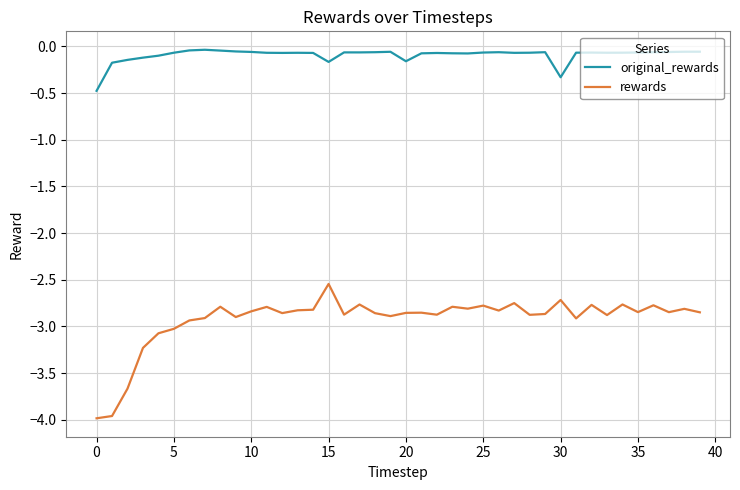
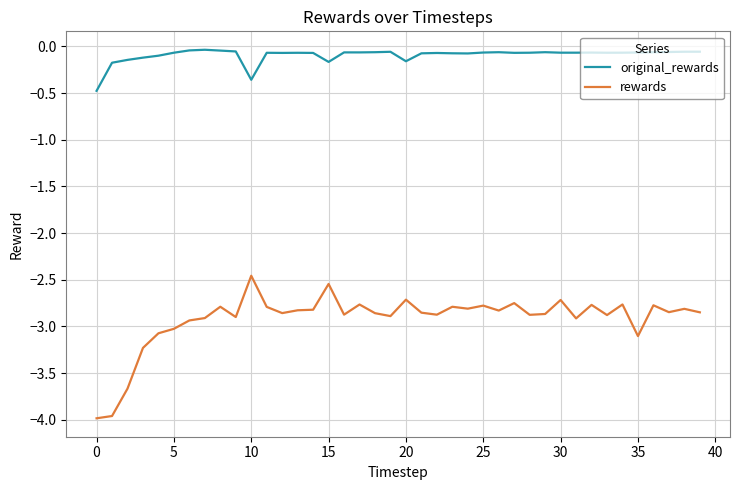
original_rewards, 10: -0.1 -> -0.4
rewards, 10: -2.8 -> -2.5
rewards, 20: -2.9 -> -2.7
original_rewards, 30: -0.3 -> -0.1
rewards, 35: -2.8 -> -3.1
